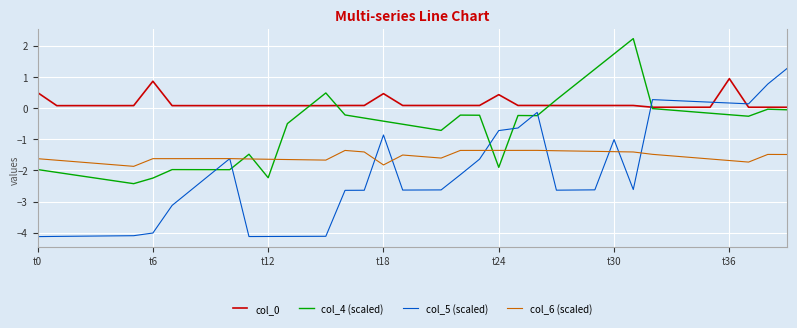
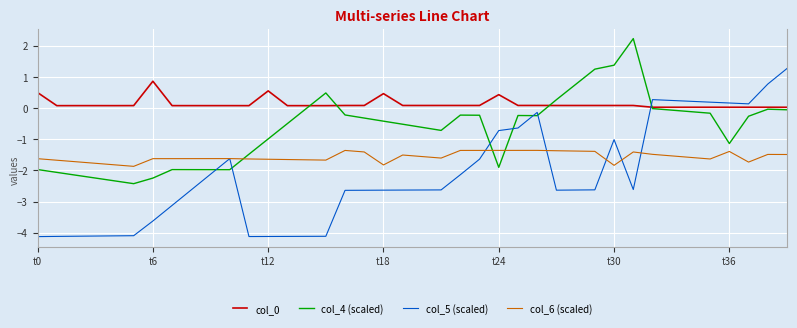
col_5 (scaled), t6: -4.0 -> -3.6
col_0, t12: 0.1 -> 0.6
col_4 (scaled), t12: -2.2 -> -1.0
col_5 (scaled), t18: -0.9 -> -2.6
col_4 (scaled), t30: 1.7 -> 1.4
col_6 (scaled), t30: -1.4 -> -1.8
col_0, t36: 0.9 -> 0.0
col_4 (scaled), t36: -0.2 -> -1.1
col_6 (scaled), t36: -1.7 -> -1.4
